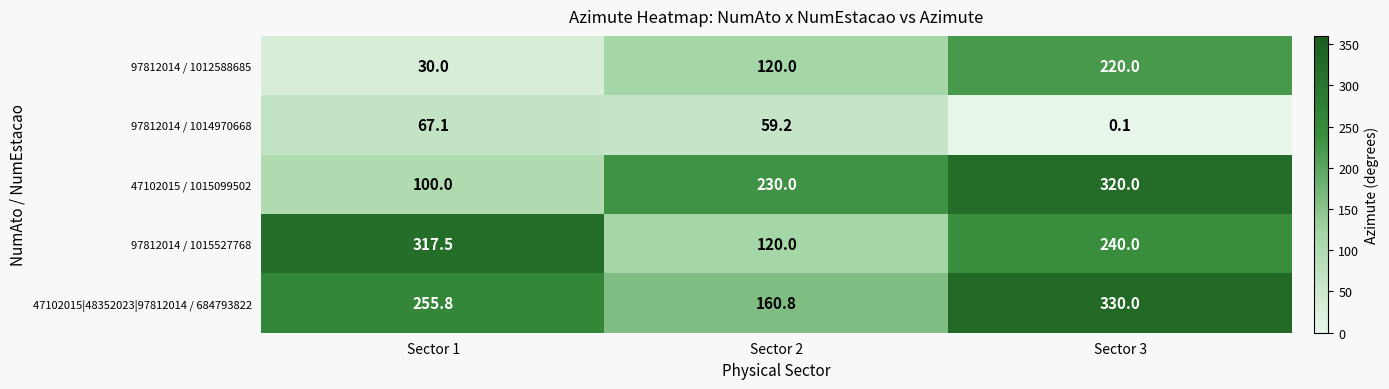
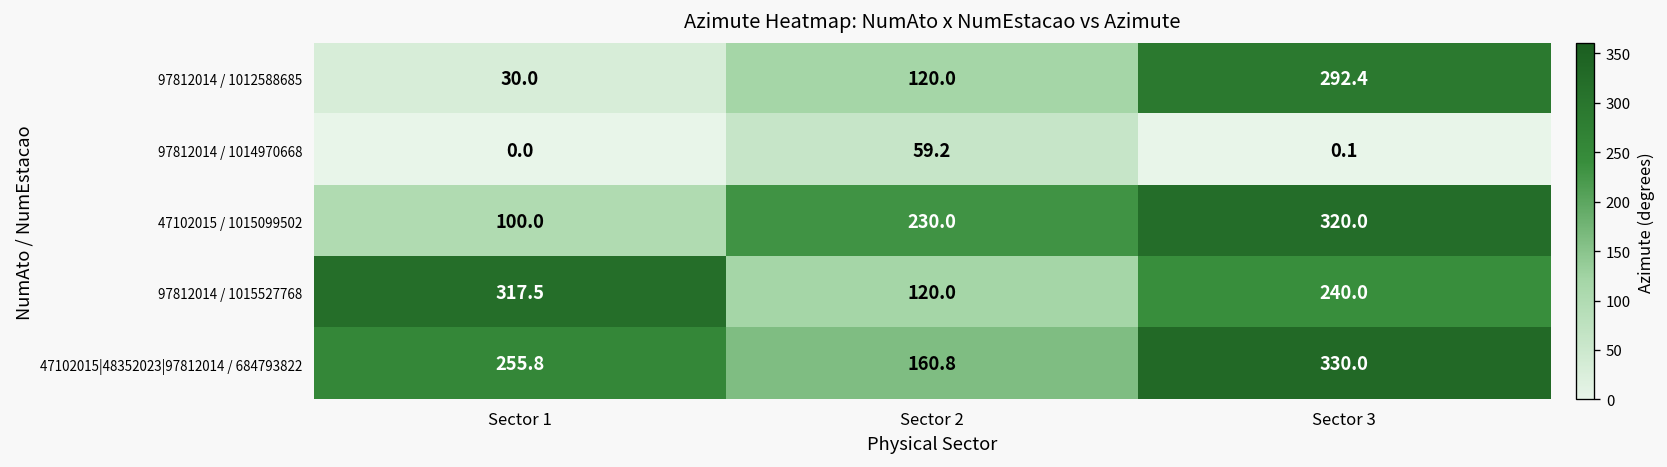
97812014 / 1012588685, Sector 3: 220.0 -> 292.4
97812014 / 1014970668, Sector 1: 67.1 -> 0.0
